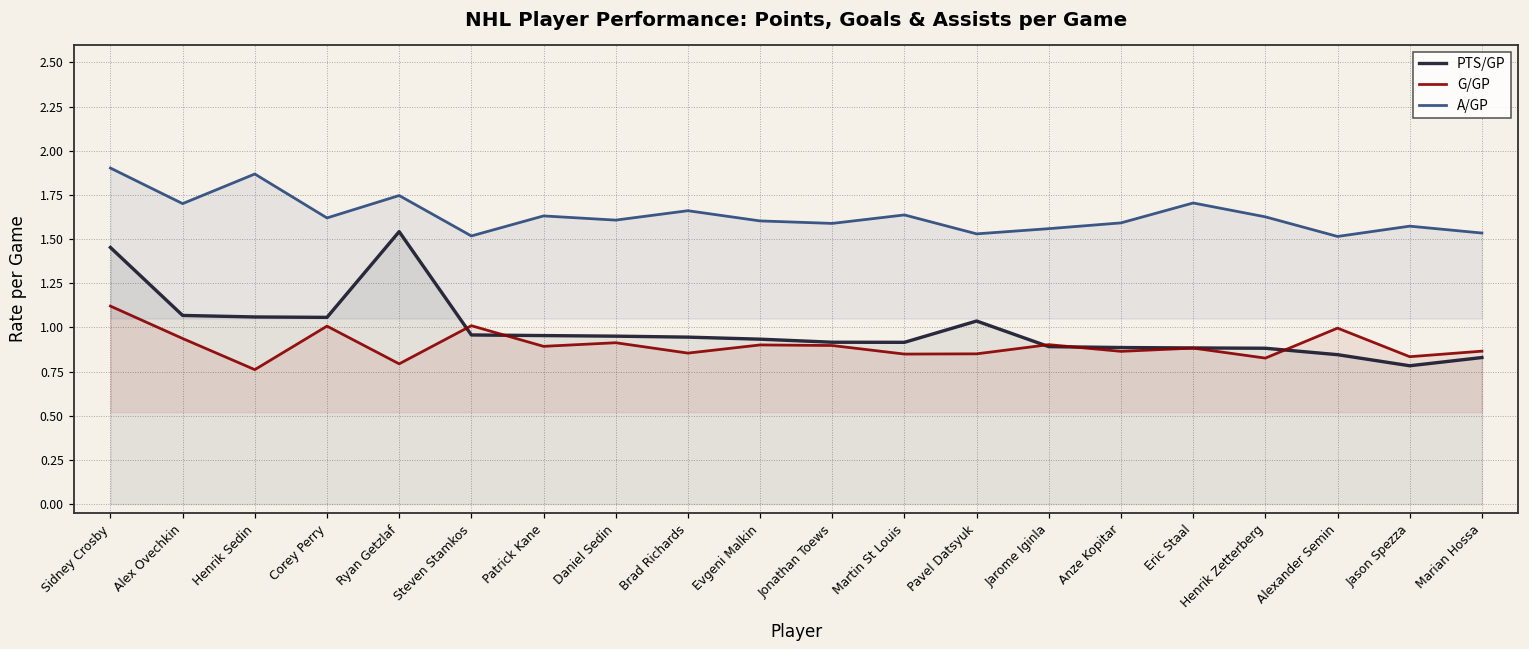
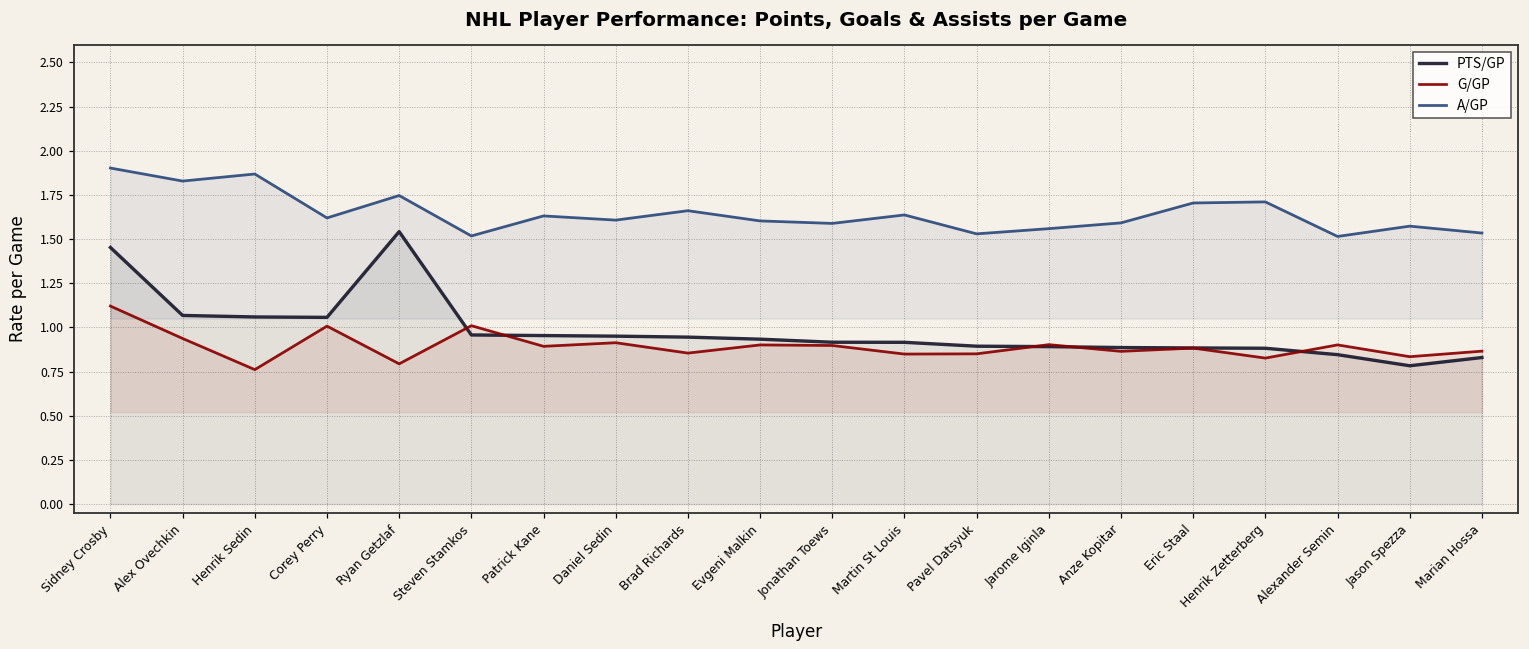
A/GP, Alex Ovechkin: 1.70 -> 1.83
PTS/GP, Pavel Datsyuk: 1.04 -> 0.89
A/GP, Henrik Zetterberg: 1.63 -> 1.71
G/GP, Alexander Semin: 1.00 -> 0.90
